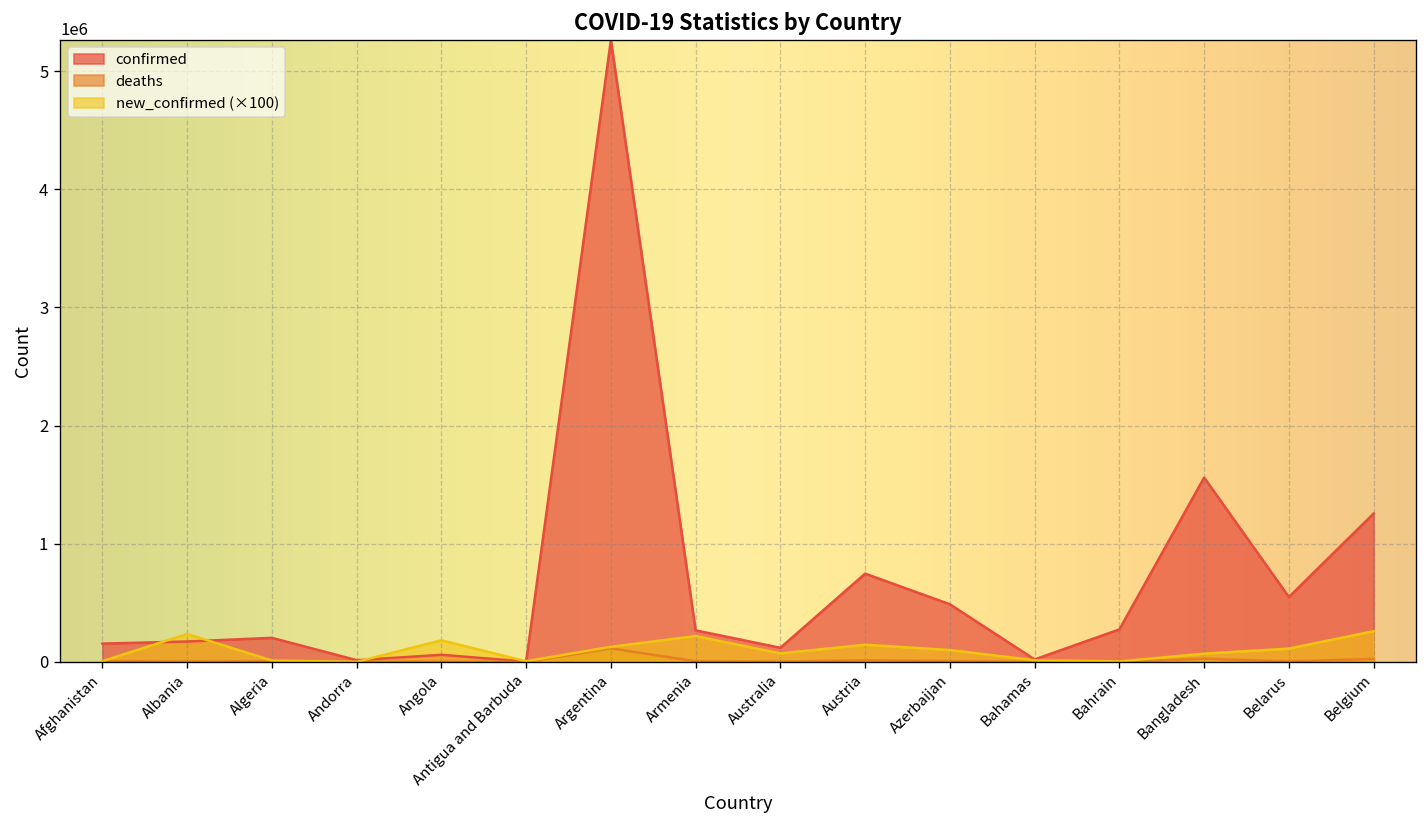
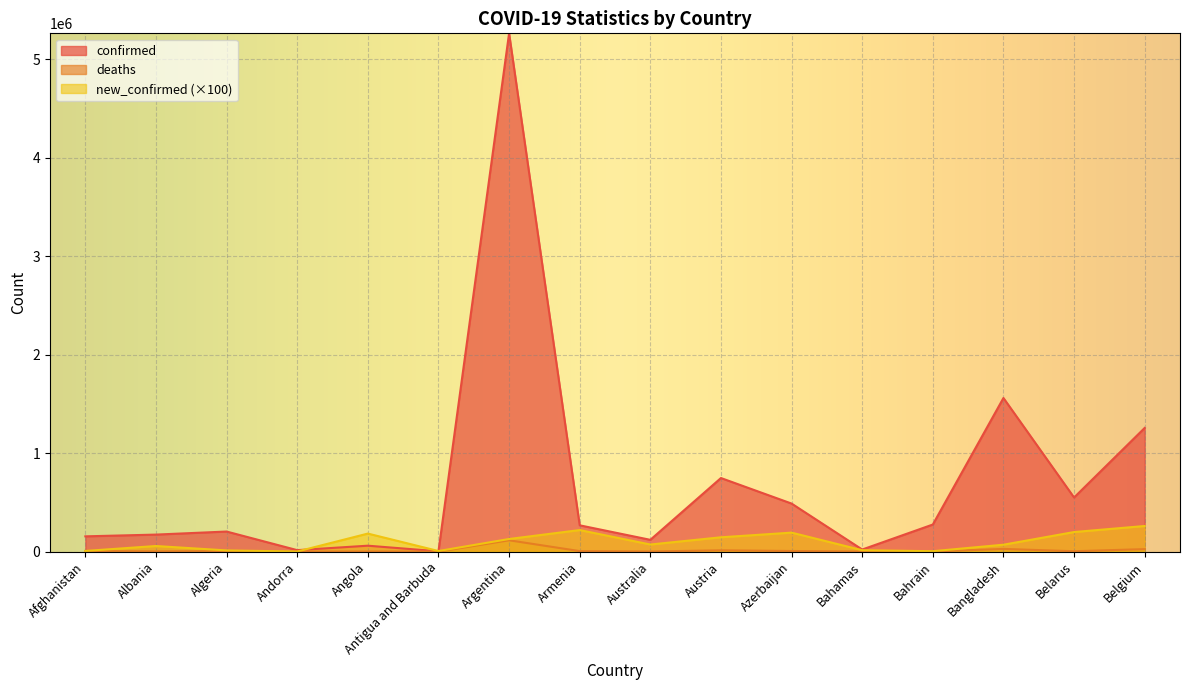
new_confirmed (×100), Albania: 200000 -> 100000
new_confirmed (×100), Azerbaijan: 100000 -> 200000
new_confirmed (×100), Belarus: 100000 -> 200000
